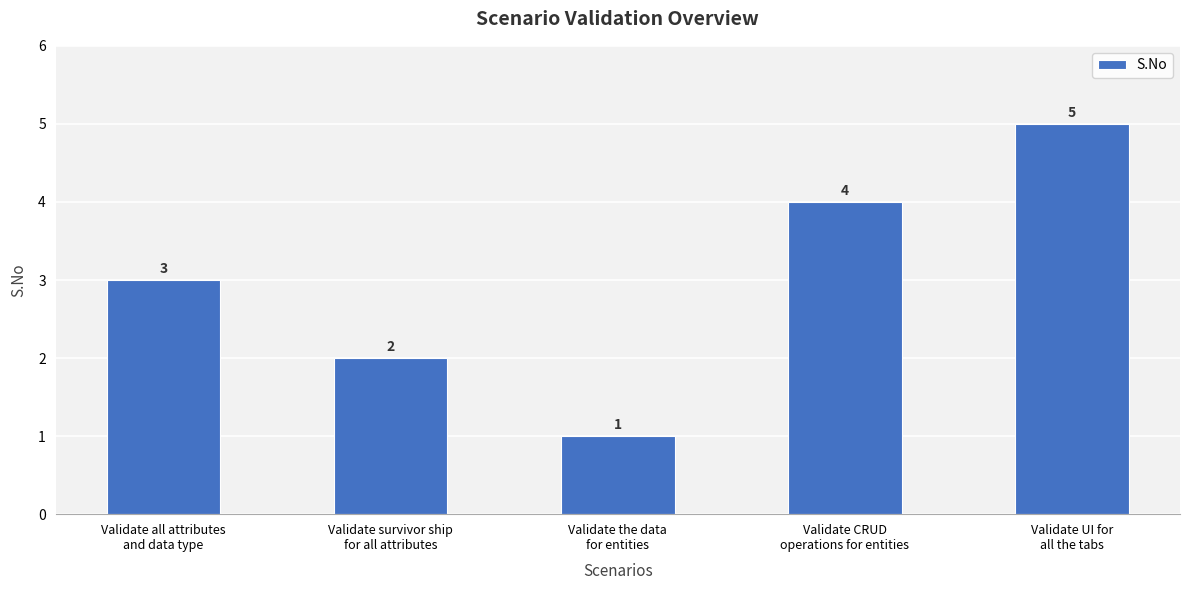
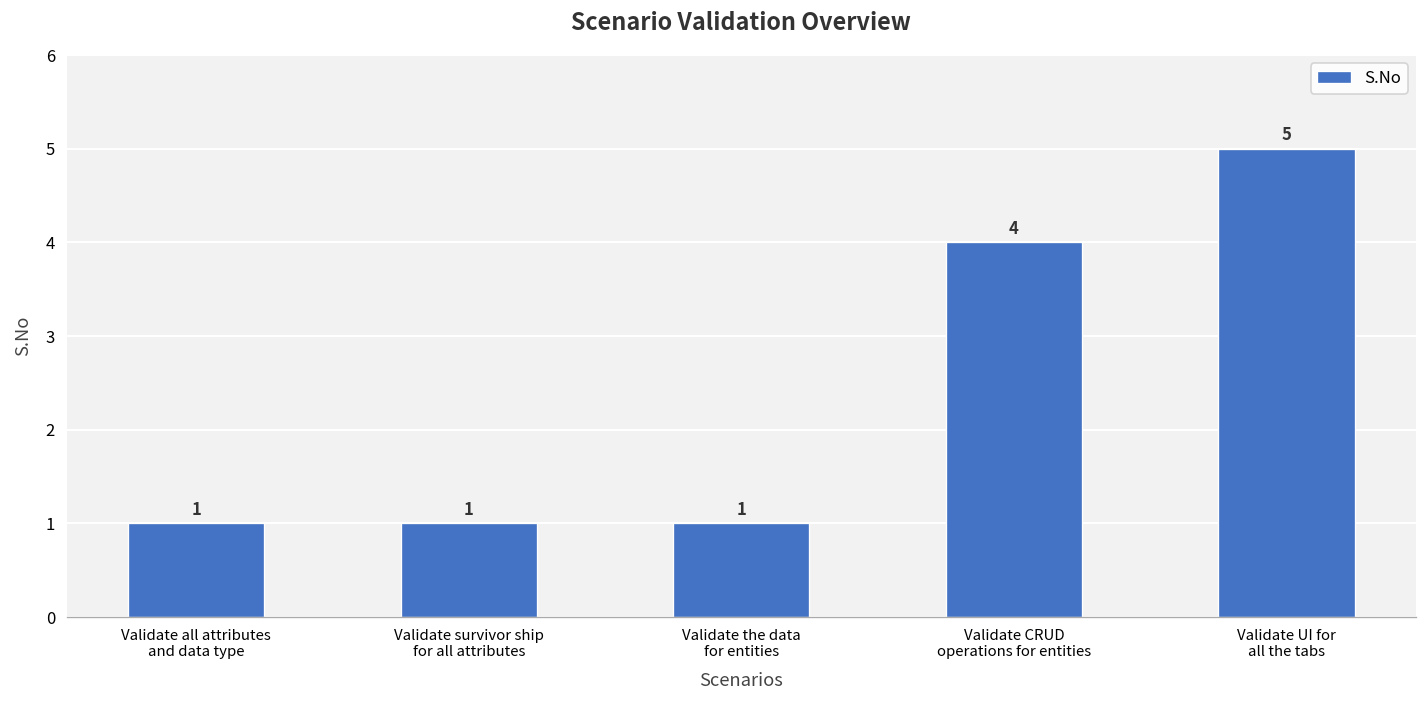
Validate all attributes and data type: 3 -> 1
Validate survivor ship for all attributes: 2 -> 1
